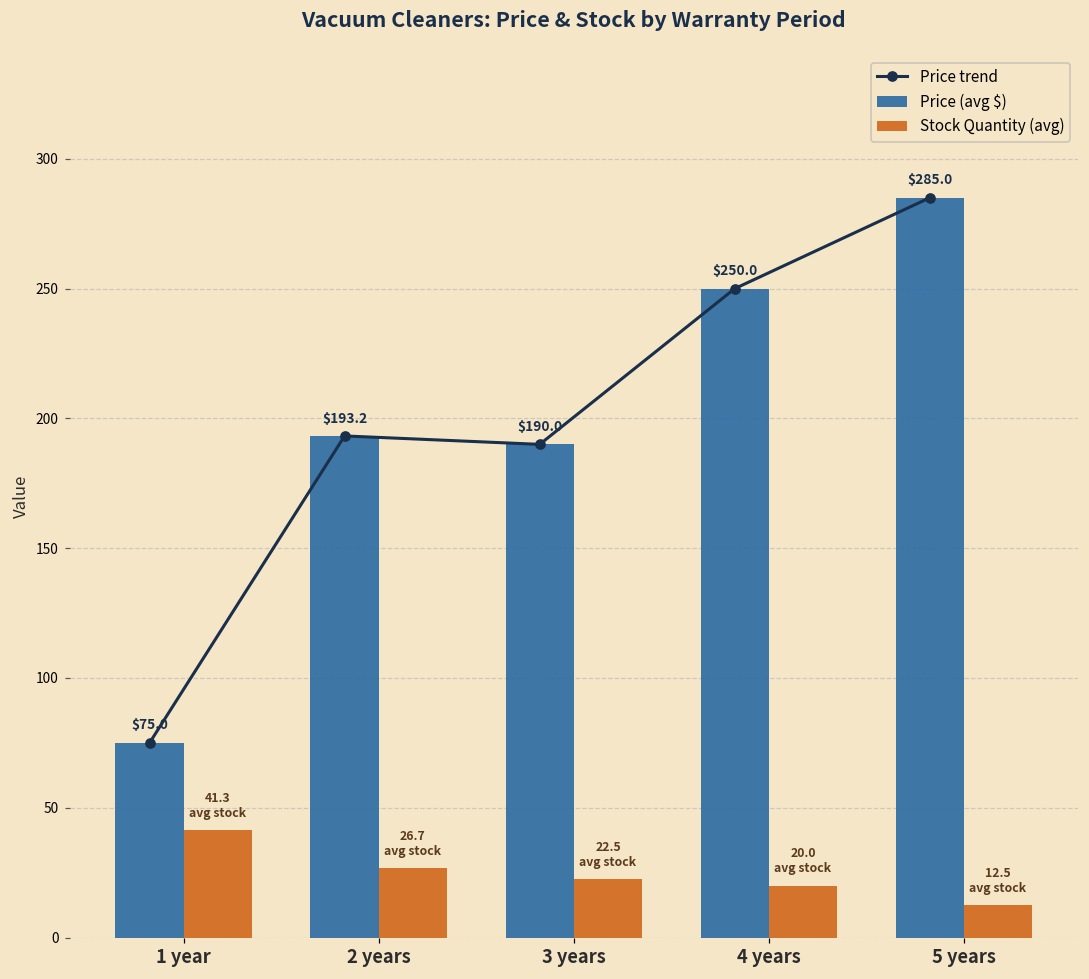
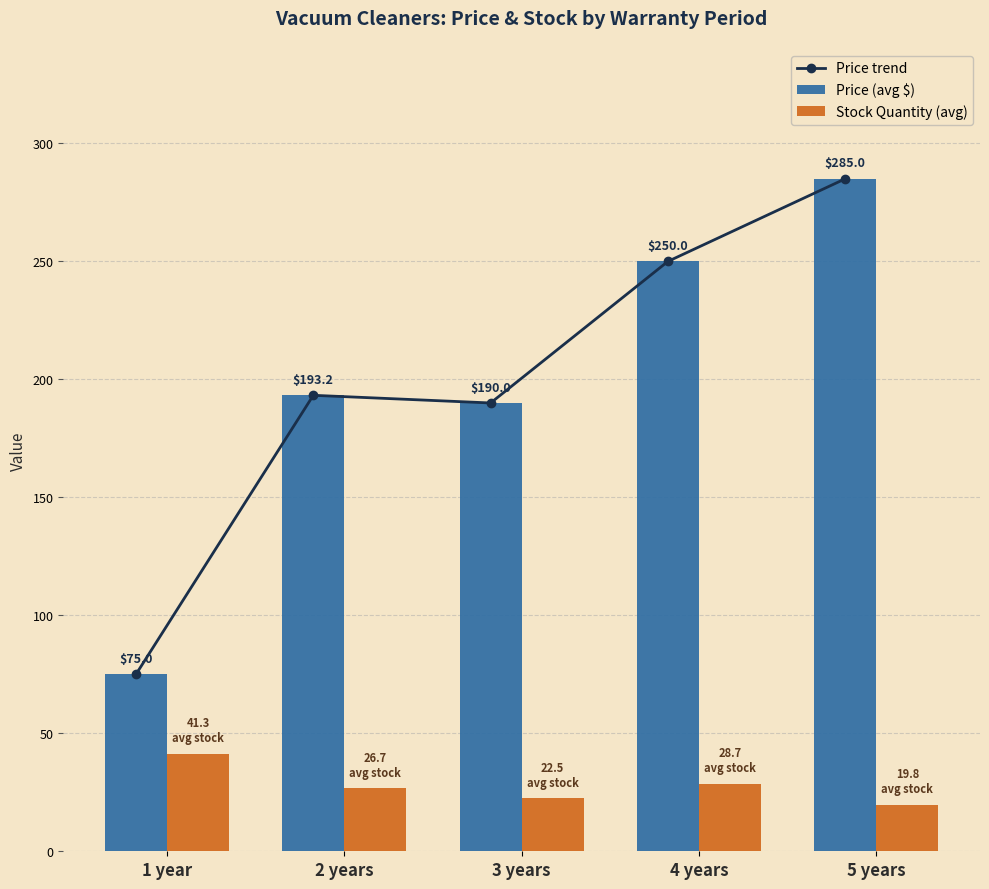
Stock Quantity (avg), 4 years: 20.0 -> 28.7
Stock Quantity (avg), 5 years: 12.5 -> 19.8
